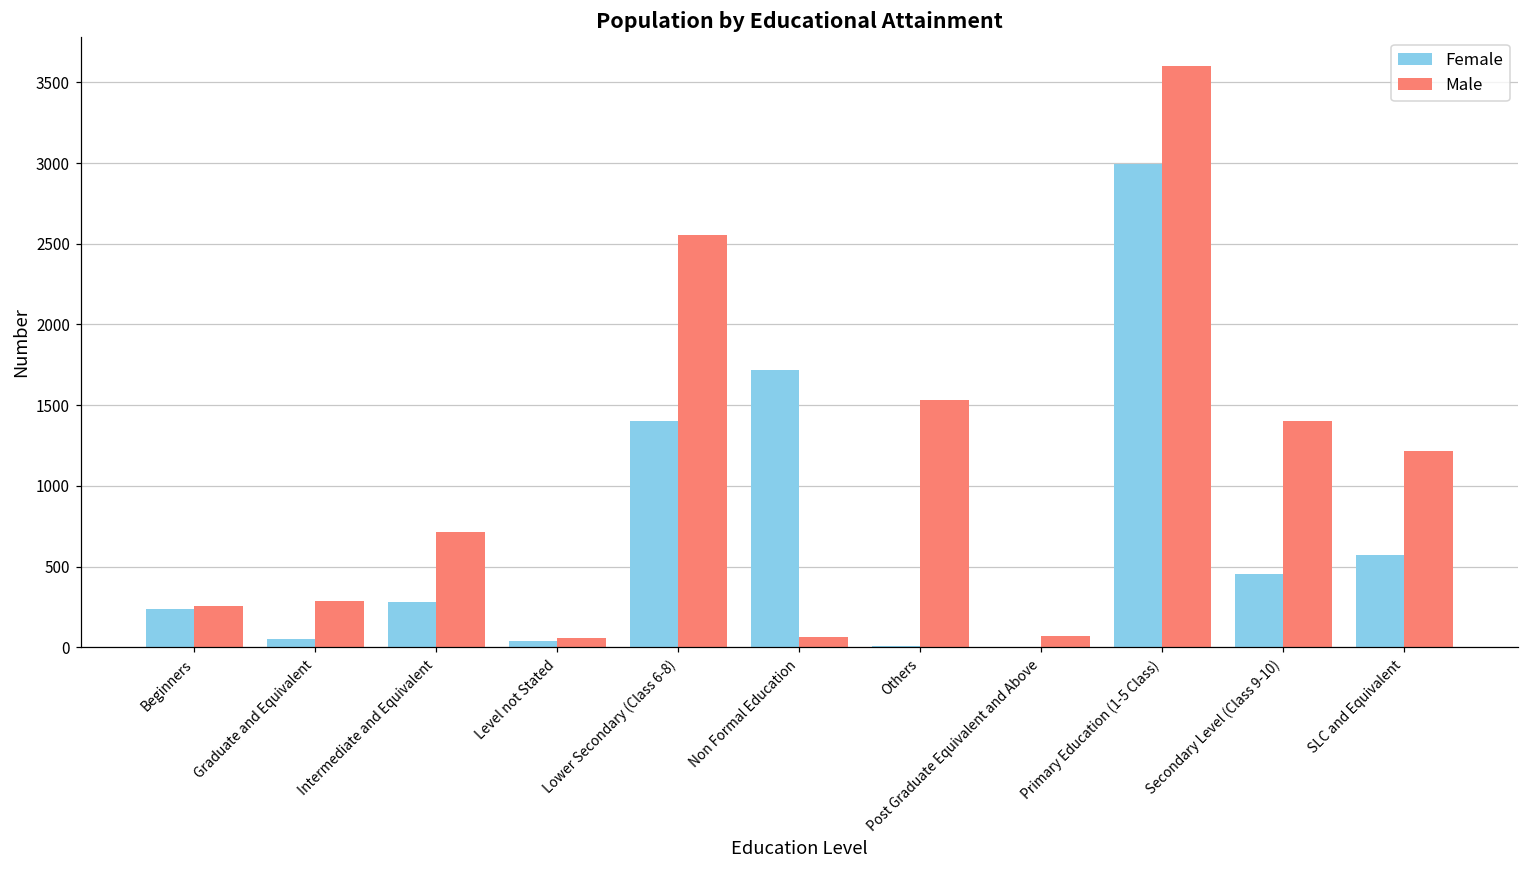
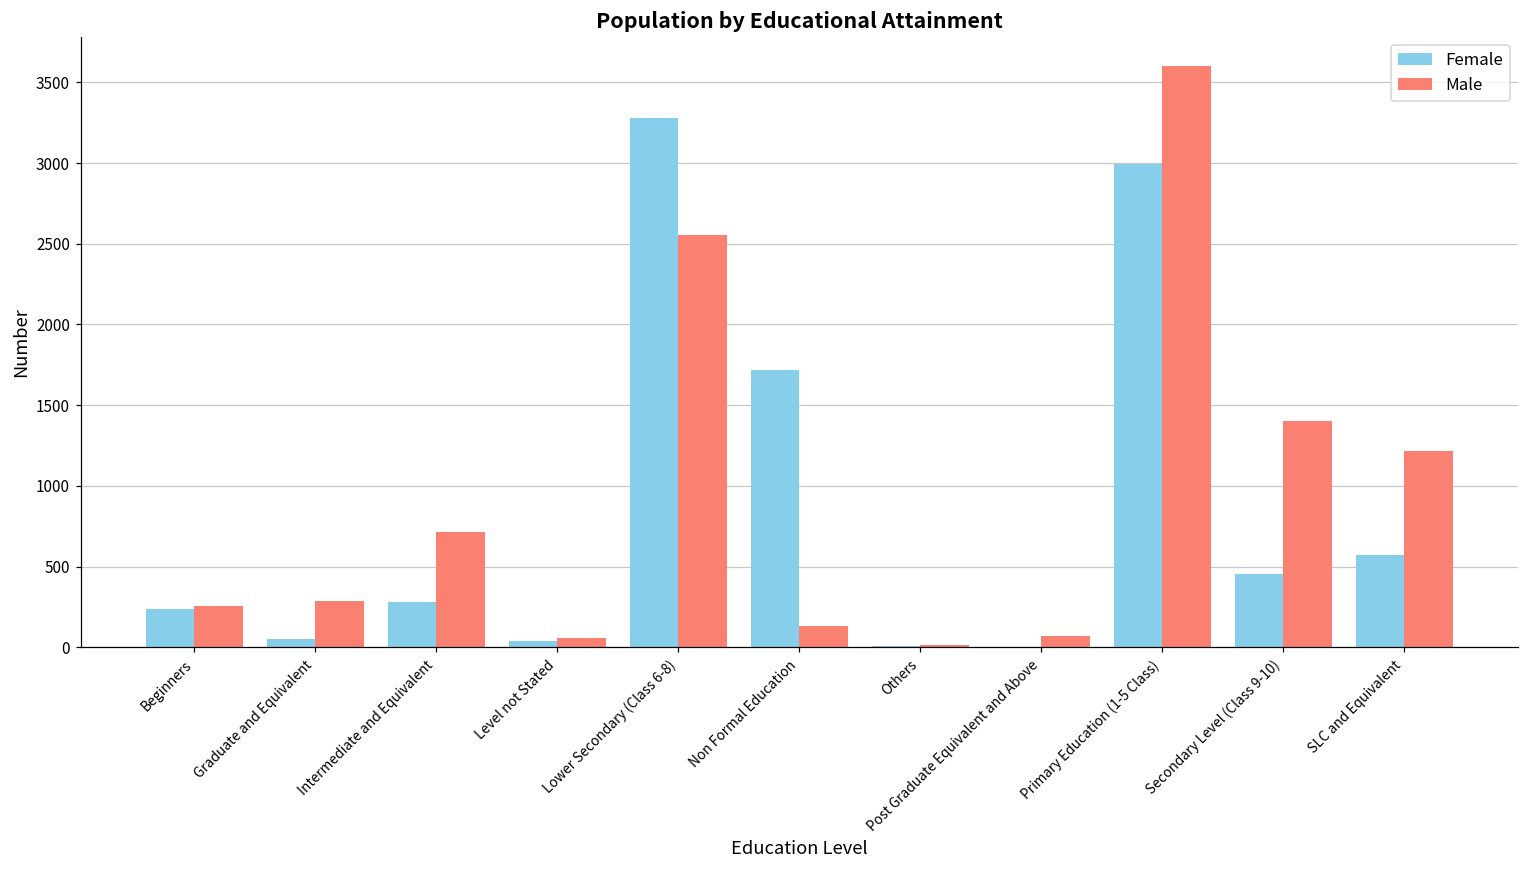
Female, Lower Secondary (Class 6-8): 1400 -> 3280
Male, Non Formal Education: 70 -> 130
Male, Others: 1530 -> 20
